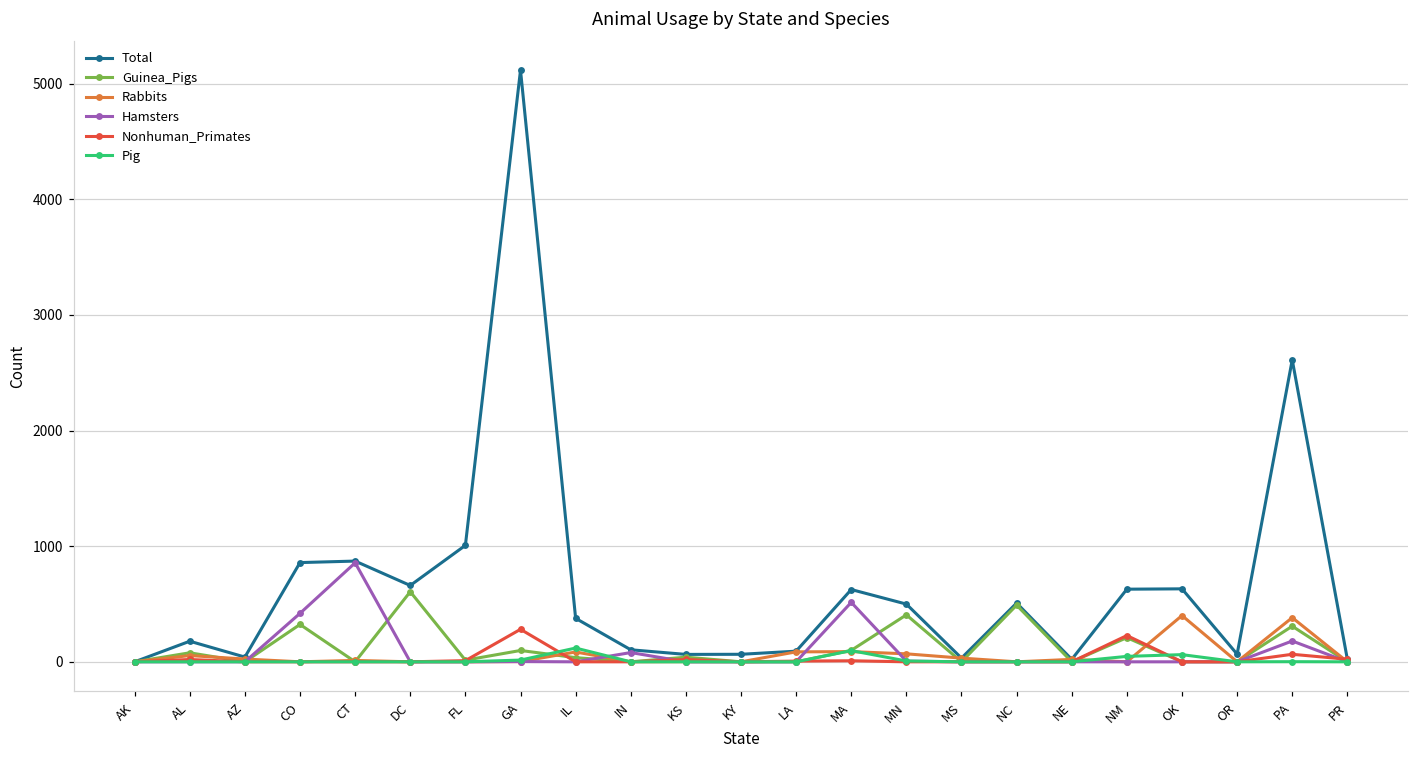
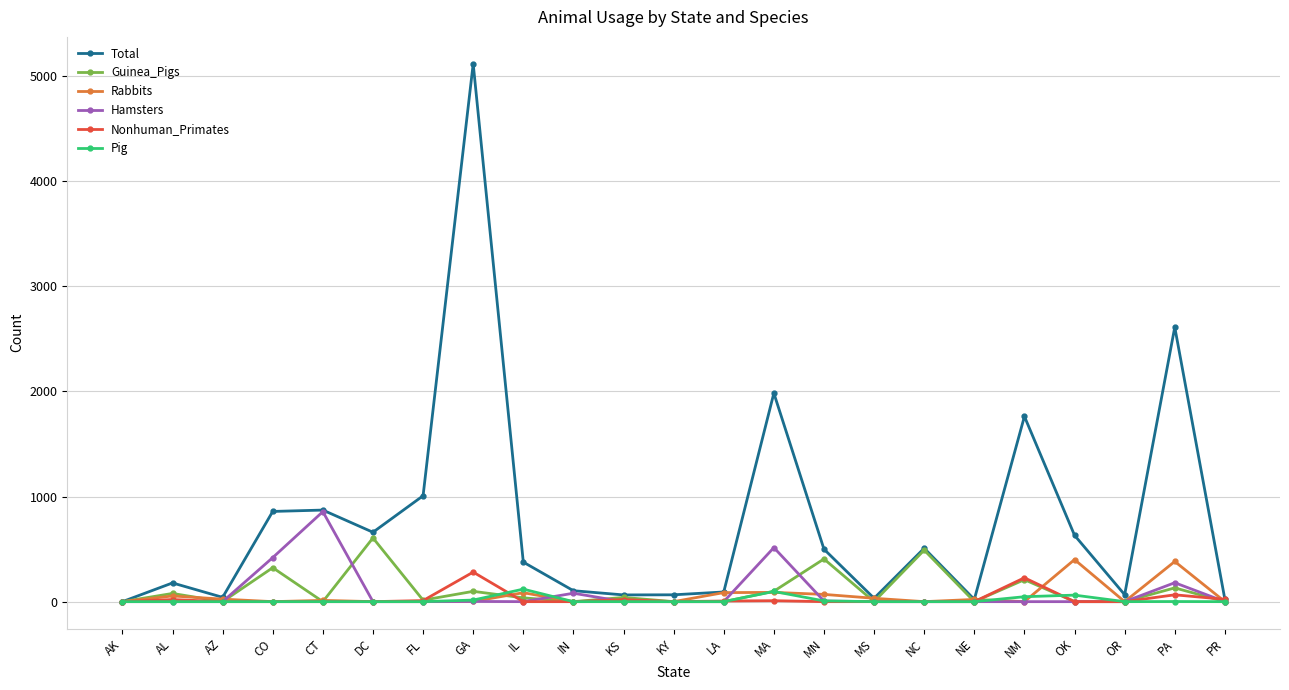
Total, MA: 630 -> 1980
Total, NM: 630 -> 1760
Guinea_Pigs, PA: 310 -> 130
